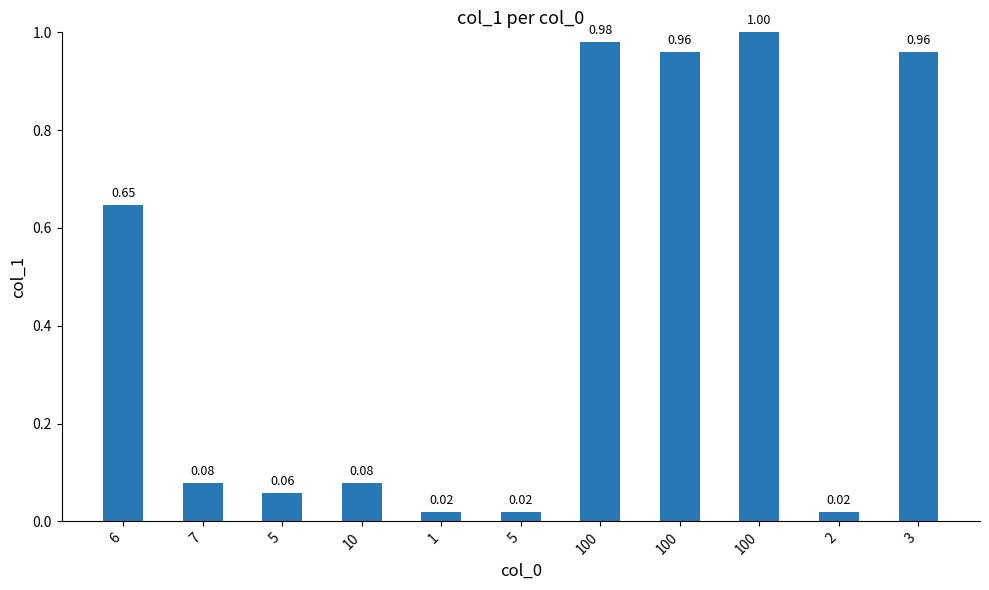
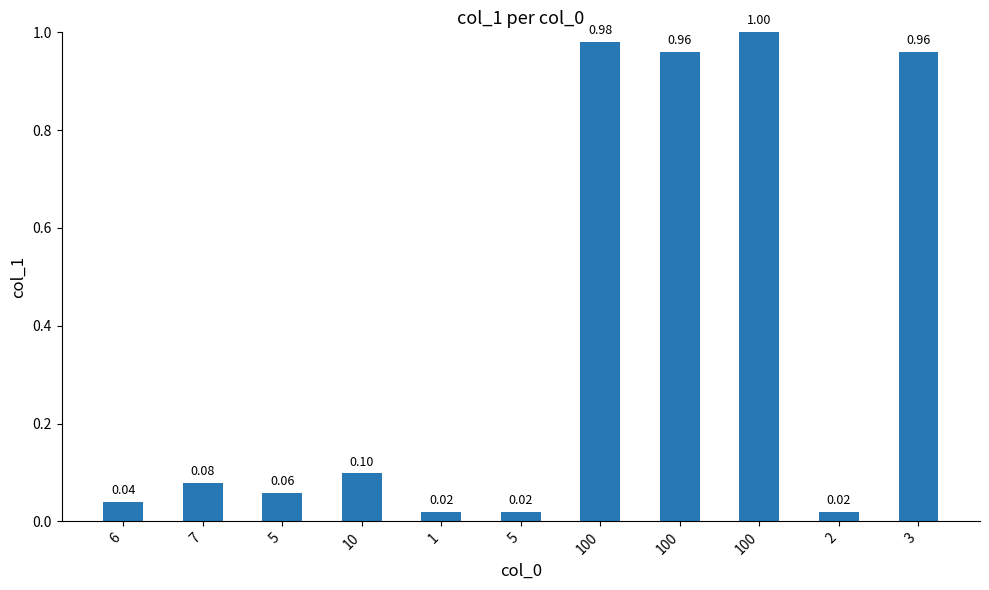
6: 0.65 -> 0.04
10: 0.08 -> 0.10
